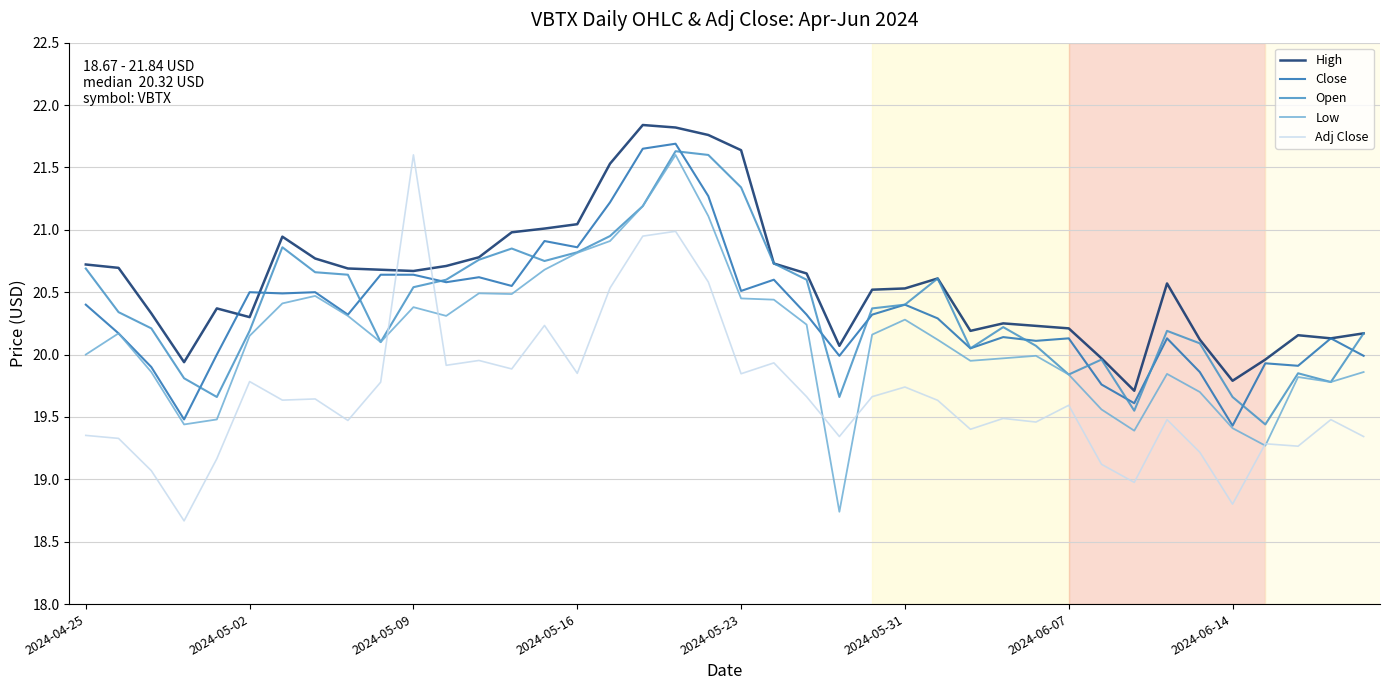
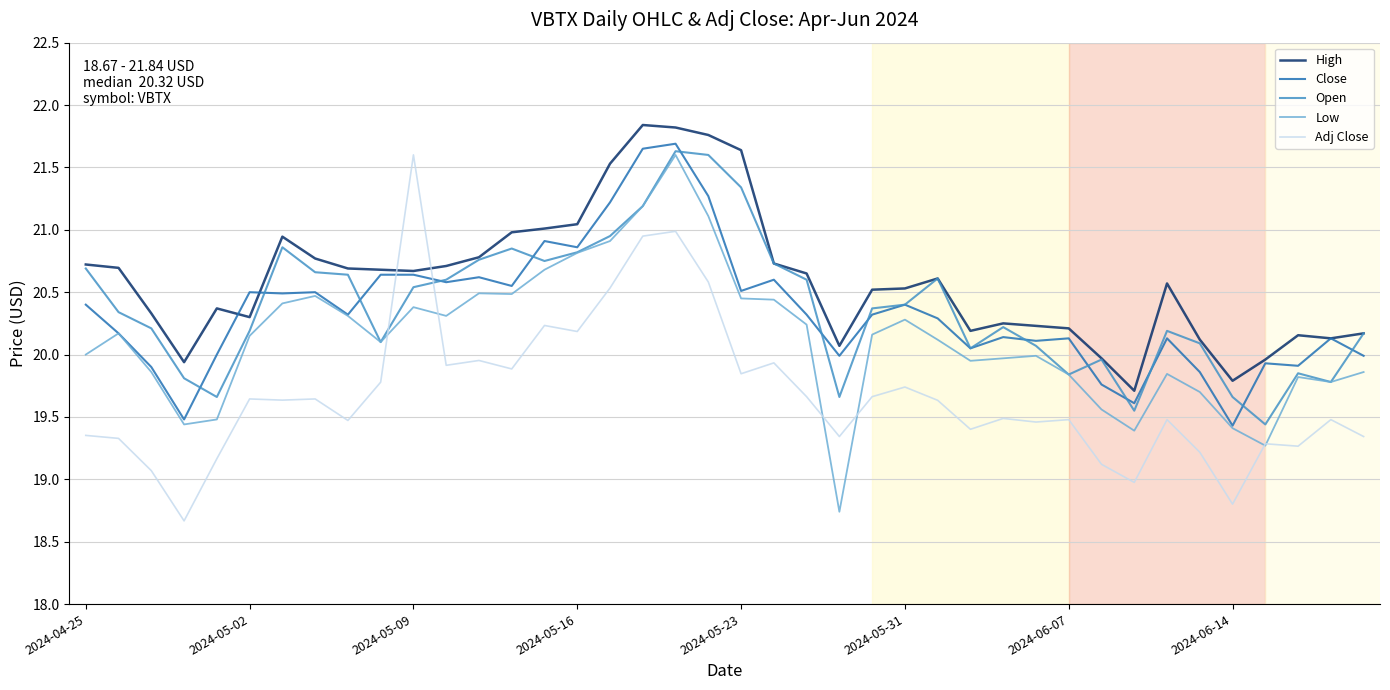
Adj Close, 2024-05-02: 19.78 -> 19.64
Adj Close, 2024-05-16: 19.85 -> 20.18
Adj Close, 2024-06-07: 19.59 -> 19.48
